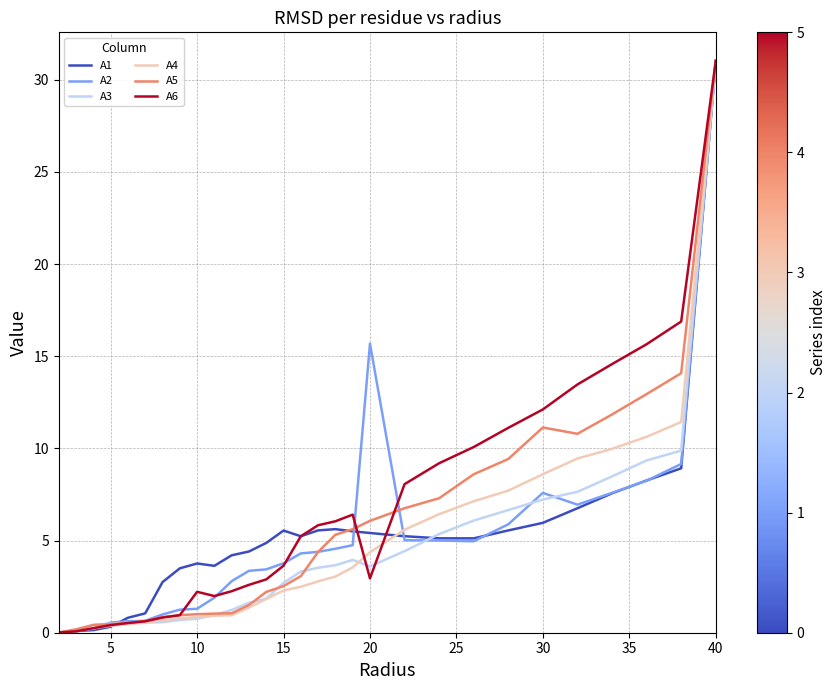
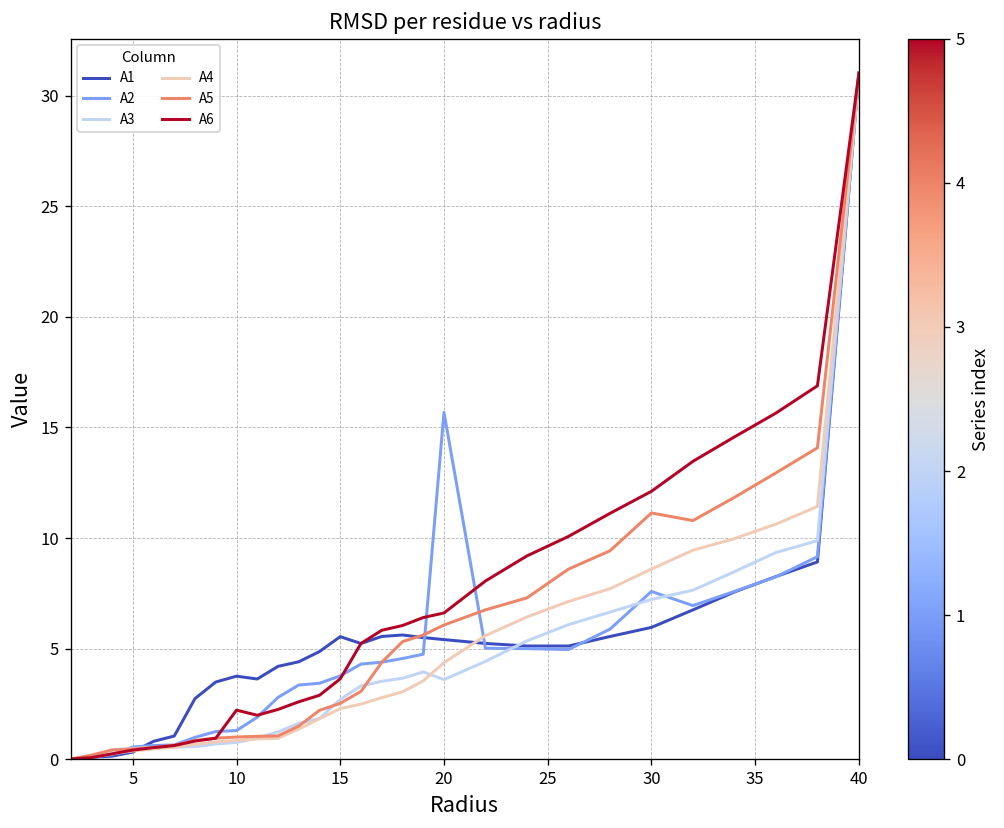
A6, 20: 2.9 -> 6.6
